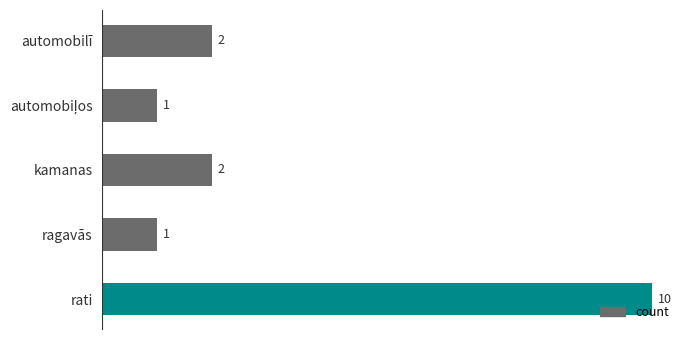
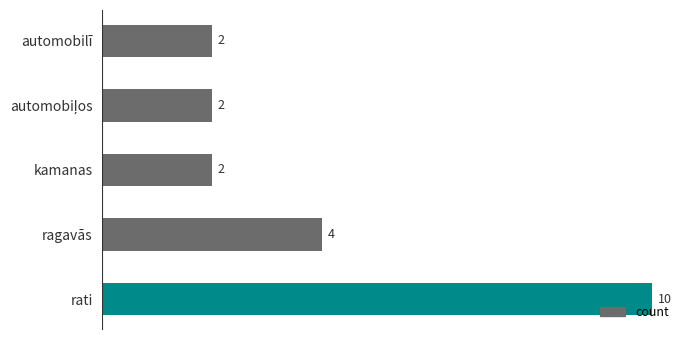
automobiļos: 1 -> 2
ragavās: 1 -> 4
